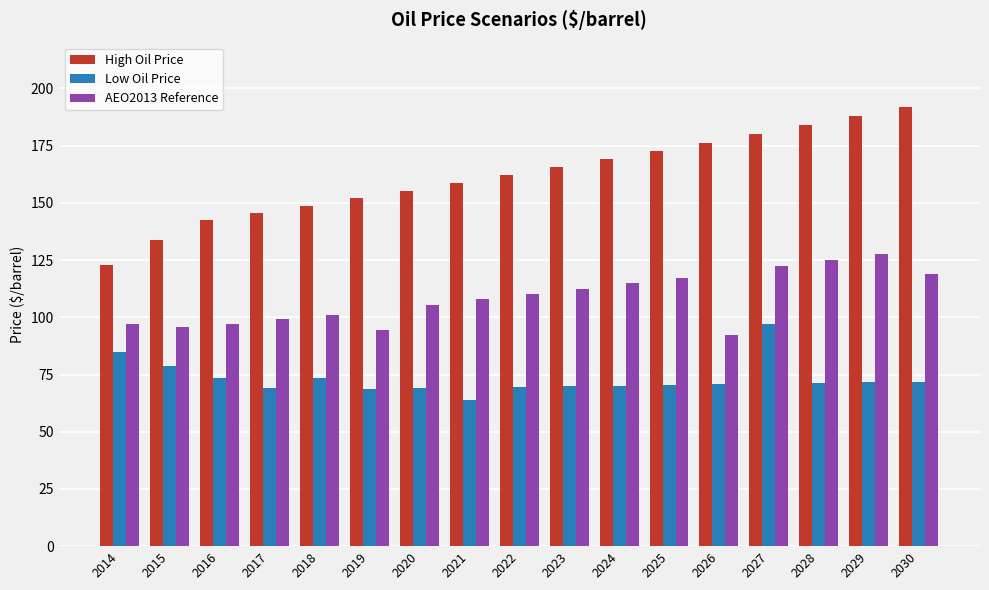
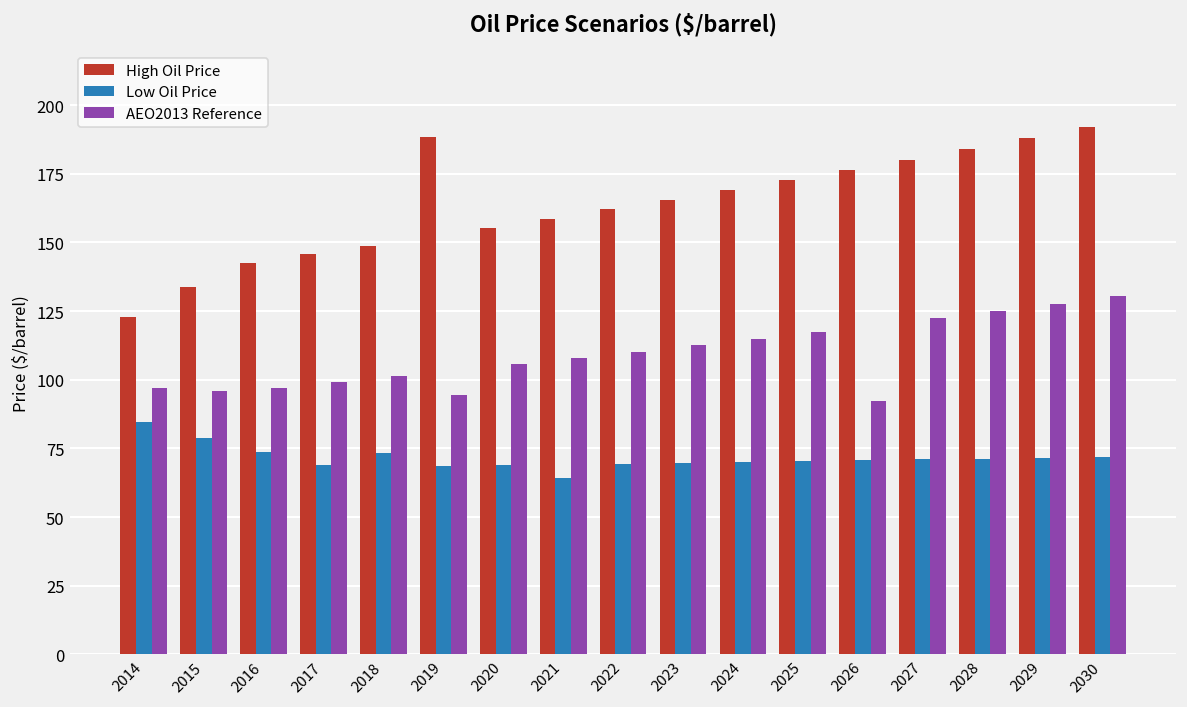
High Oil Price, 2019: 152 -> 188
Low Oil Price, 2027: 97 -> 71
AEO2013 Reference, 2030: 119 -> 130
